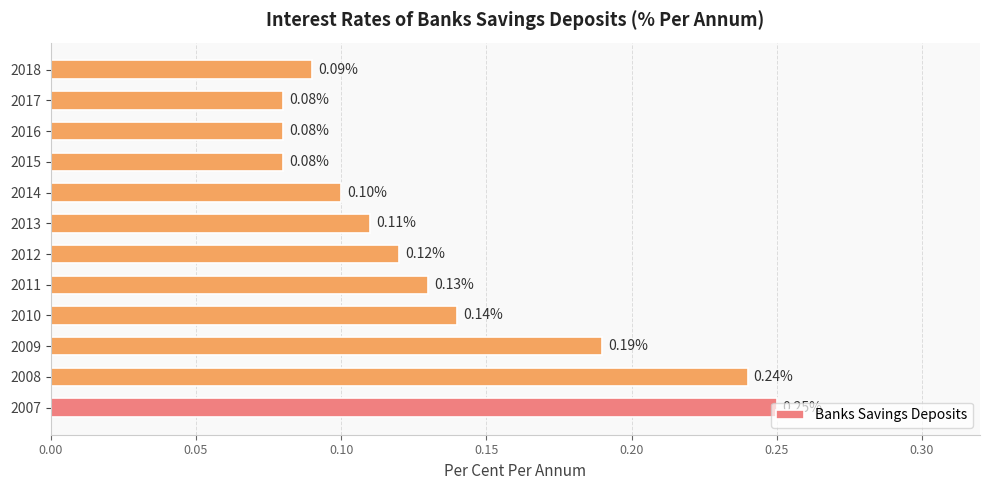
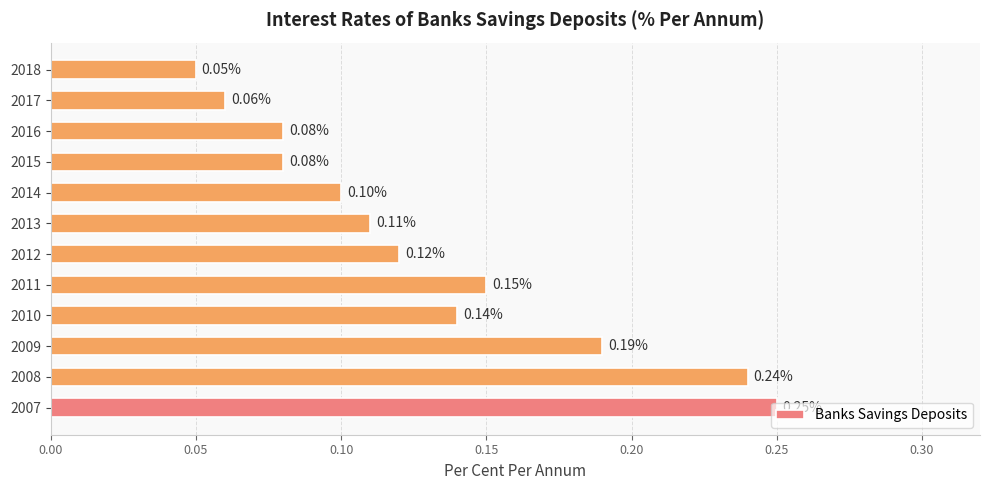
2018: 0.09% -> 0.05%
2017: 0.08% -> 0.06%
2011: 0.13% -> 0.15%
